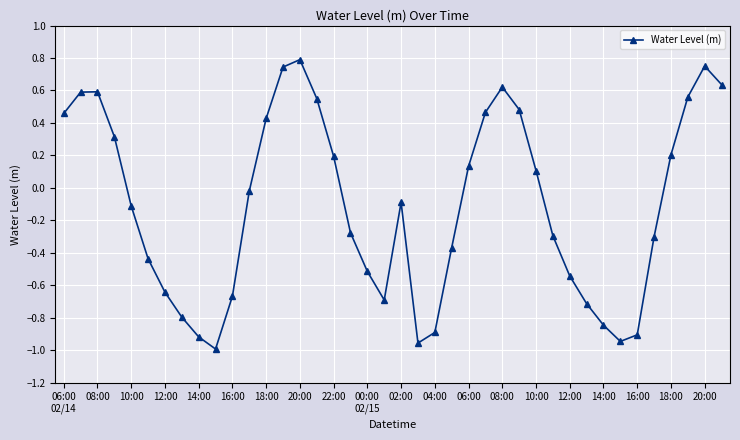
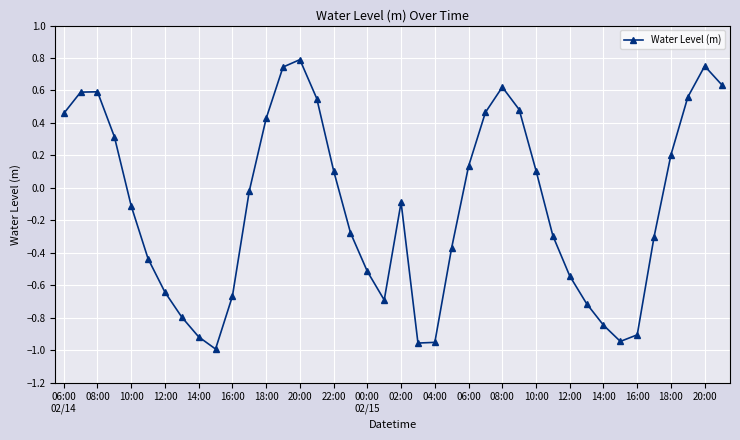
22:00: 0.19 -> 0.11
04:00: -0.89 -> -0.95
